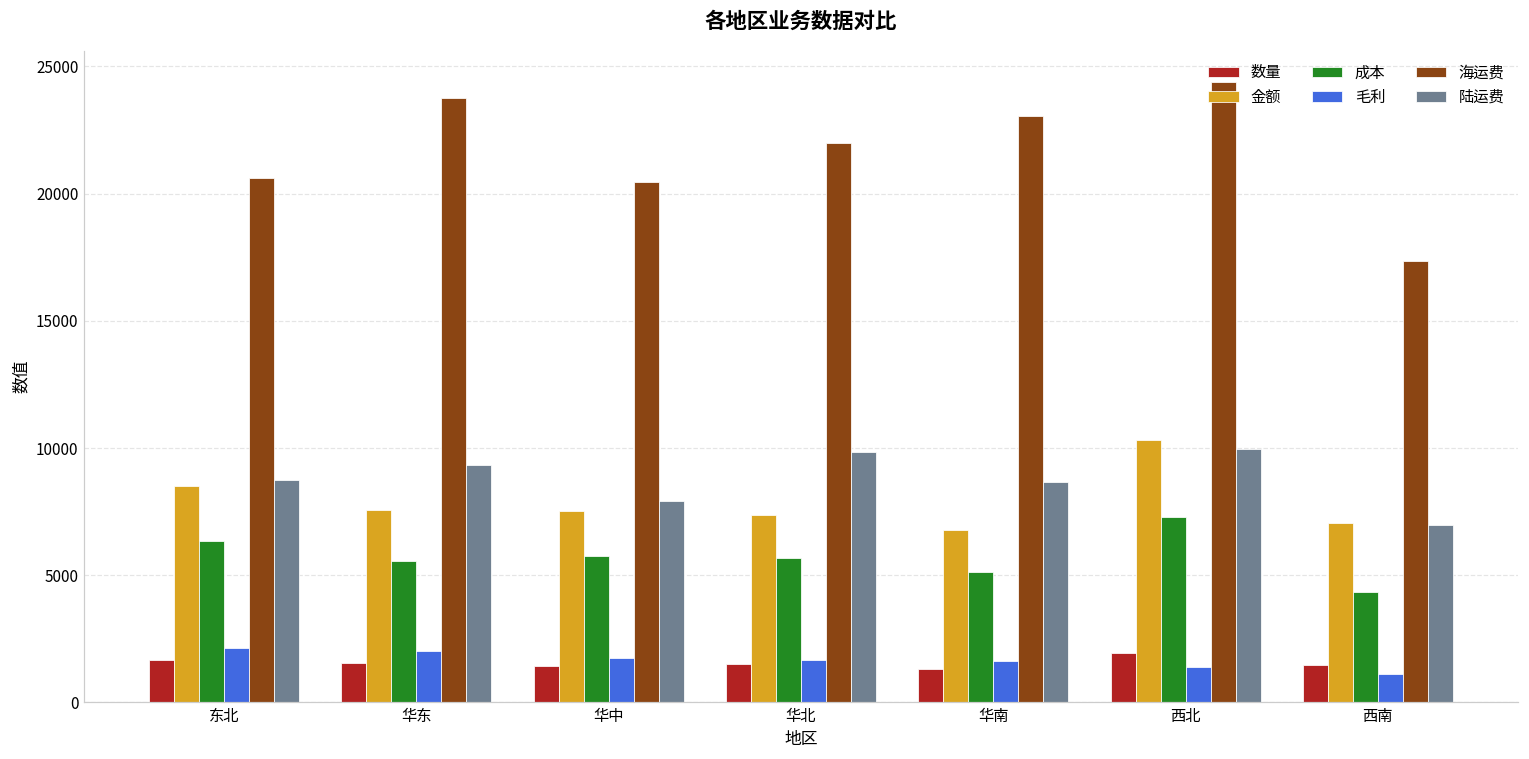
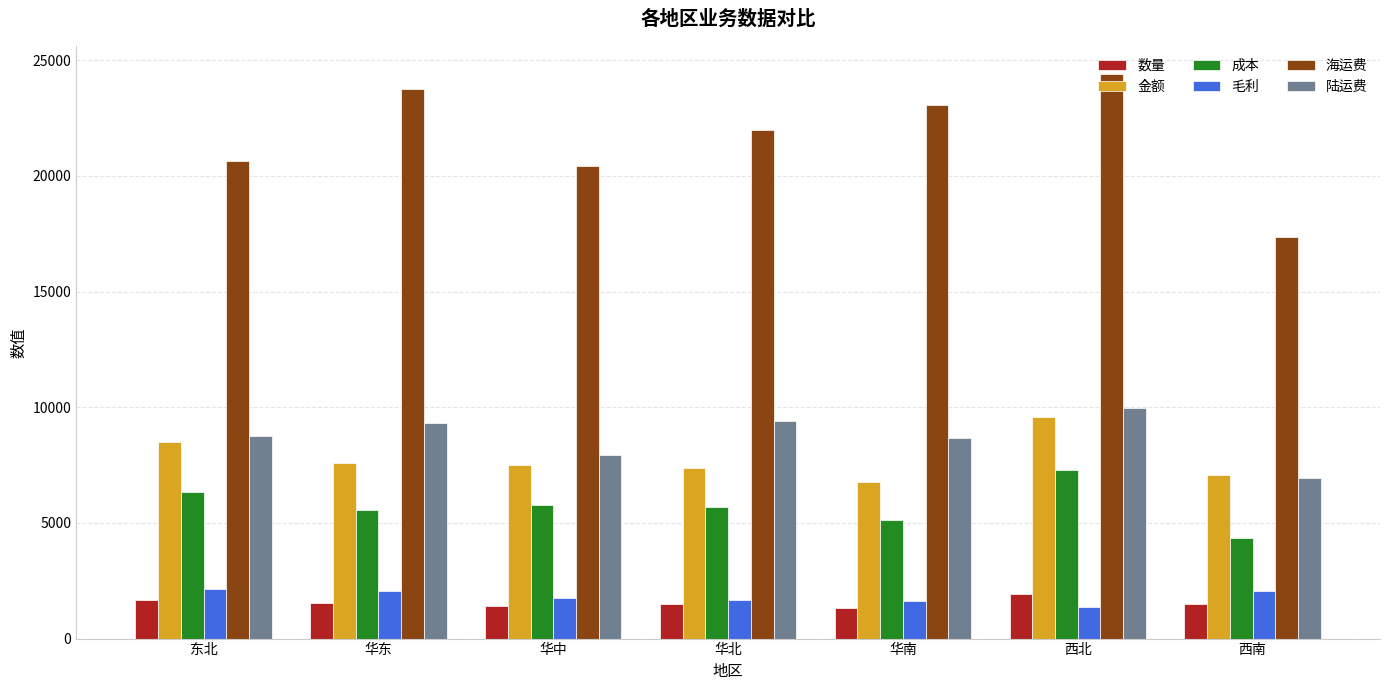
陆运费, 华北: 9800 -> 9400
金额, 西北: 10300 -> 9600
毛利, 西南: 1100 -> 2100
